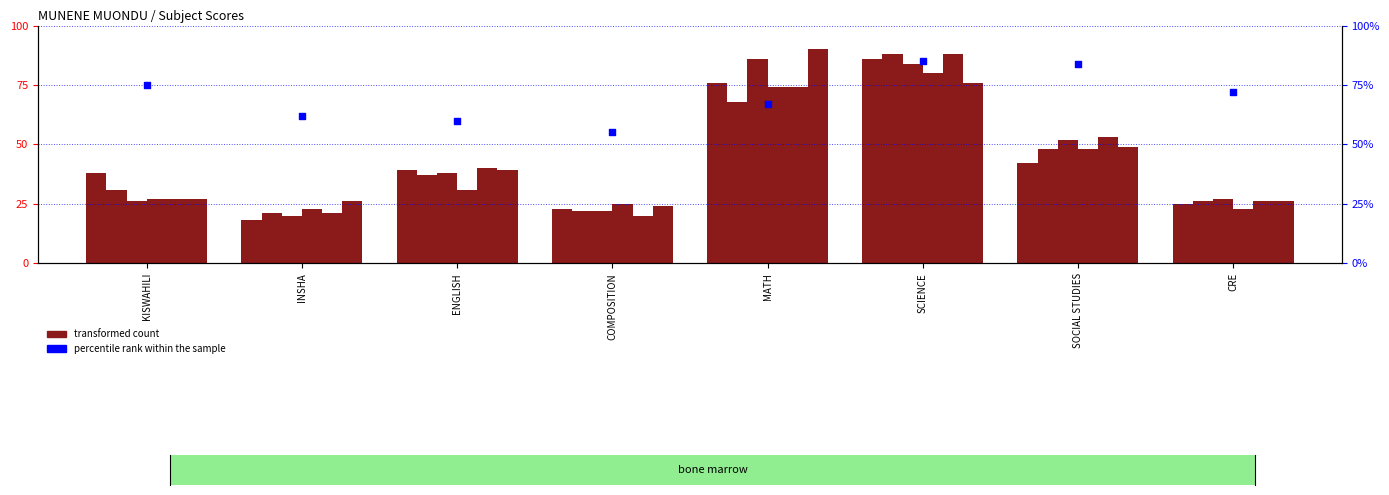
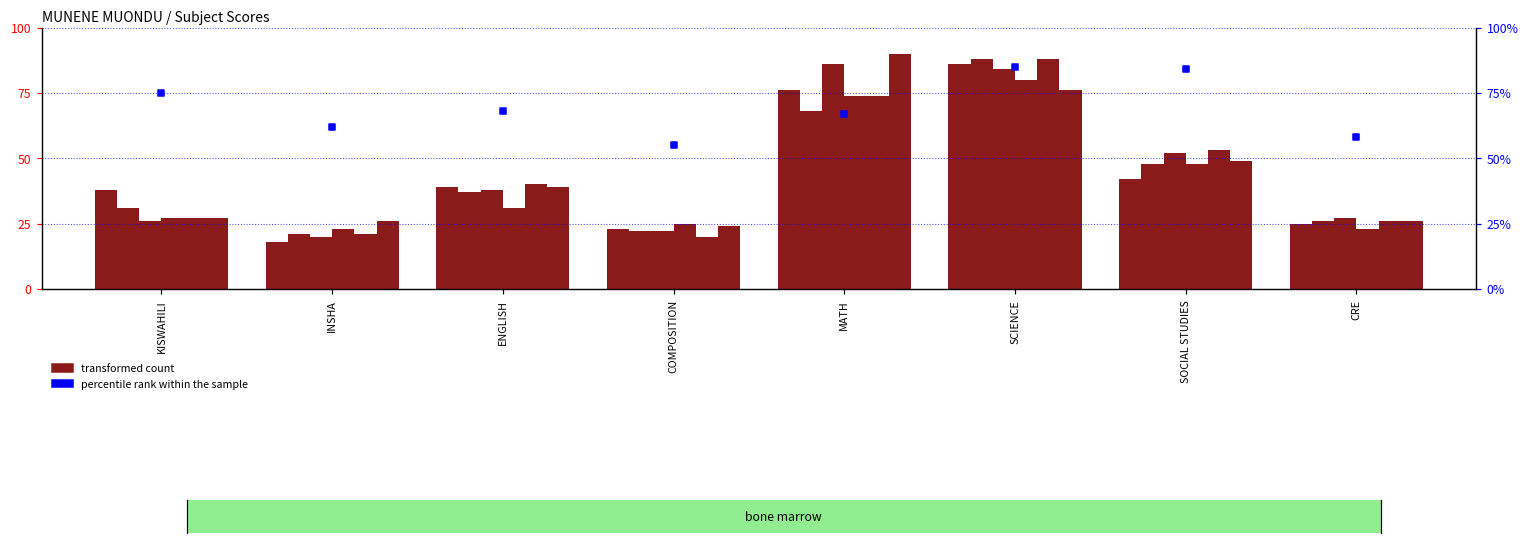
percentile rank within the sample, ENGLISH: 60% -> 68%
percentile rank within the sample, CRE: 72% -> 58%
